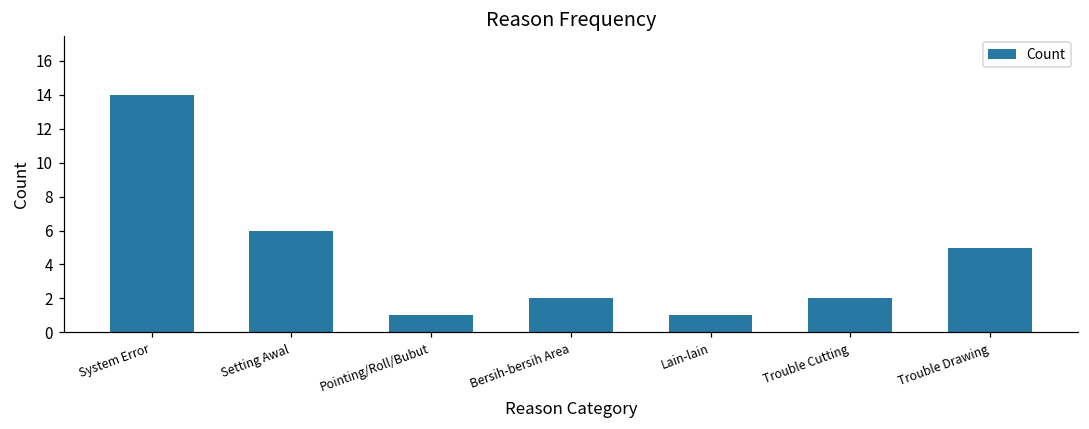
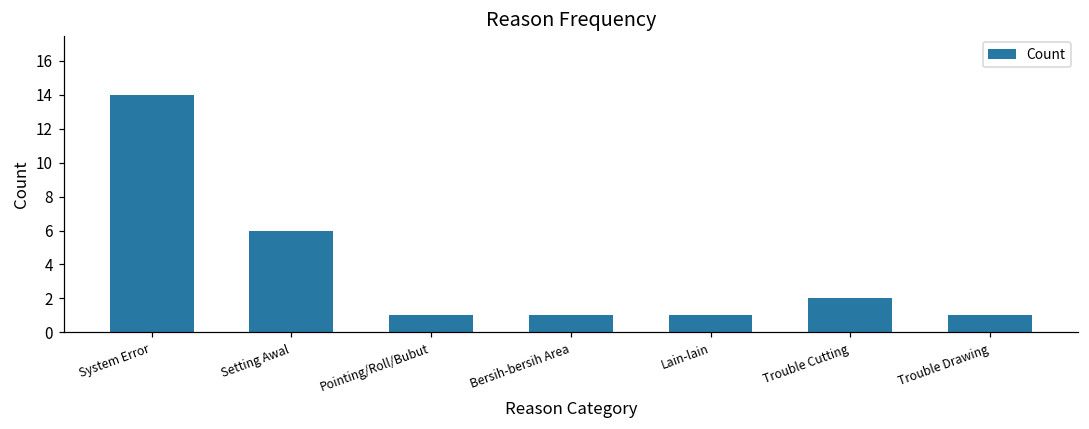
Bersih-bersih Area: 2 -> 1
Trouble Drawing: 5 -> 1
